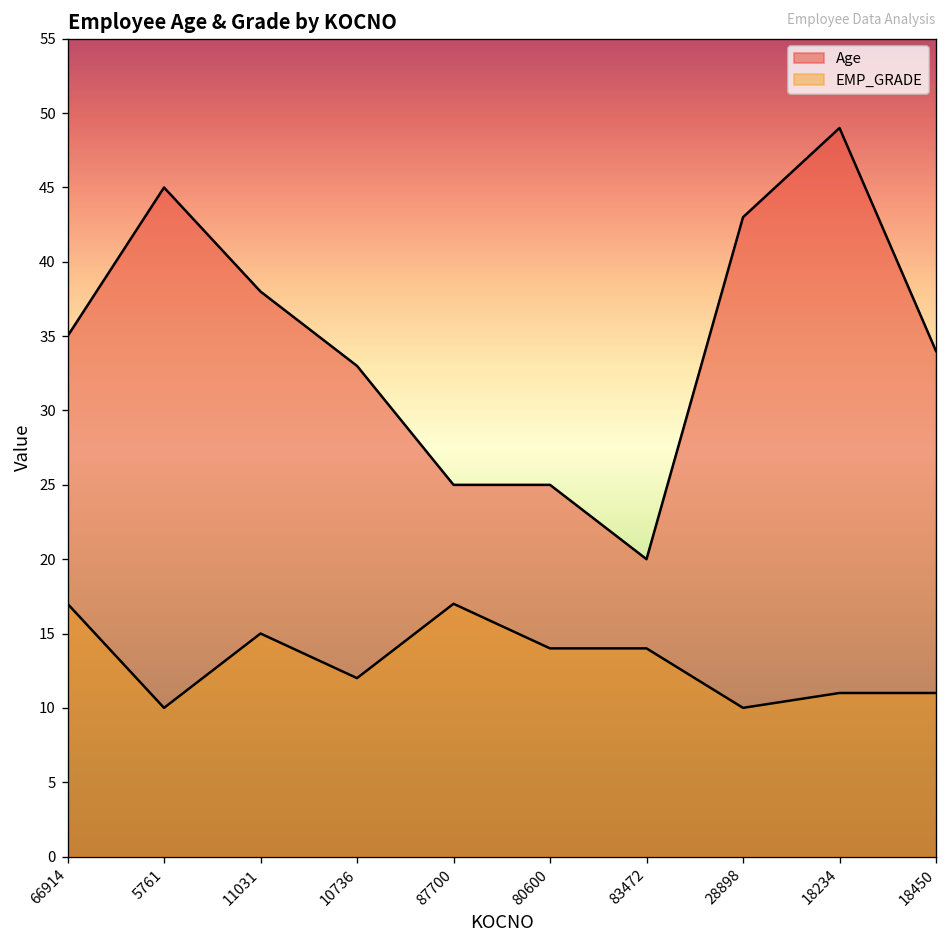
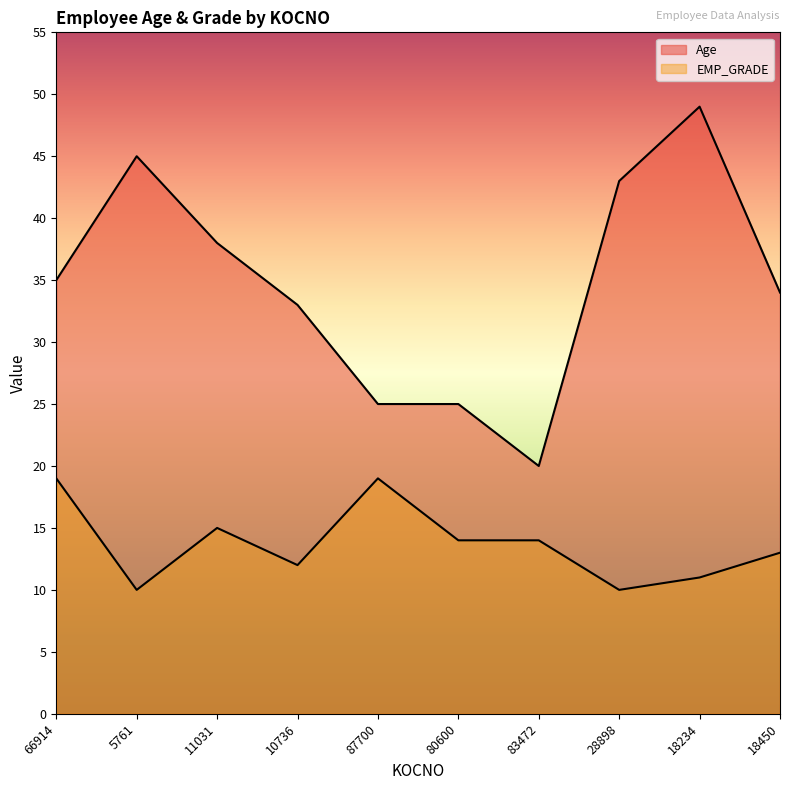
EMP_GRADE, 66914: 17 -> 19
EMP_GRADE, 87700: 17 -> 19
EMP_GRADE, 18450: 11 -> 13
